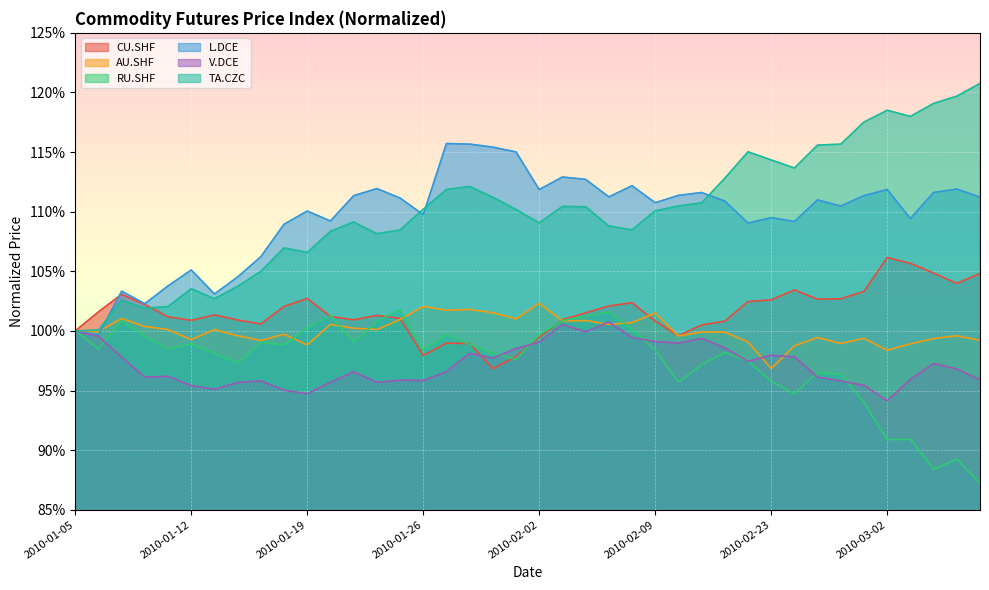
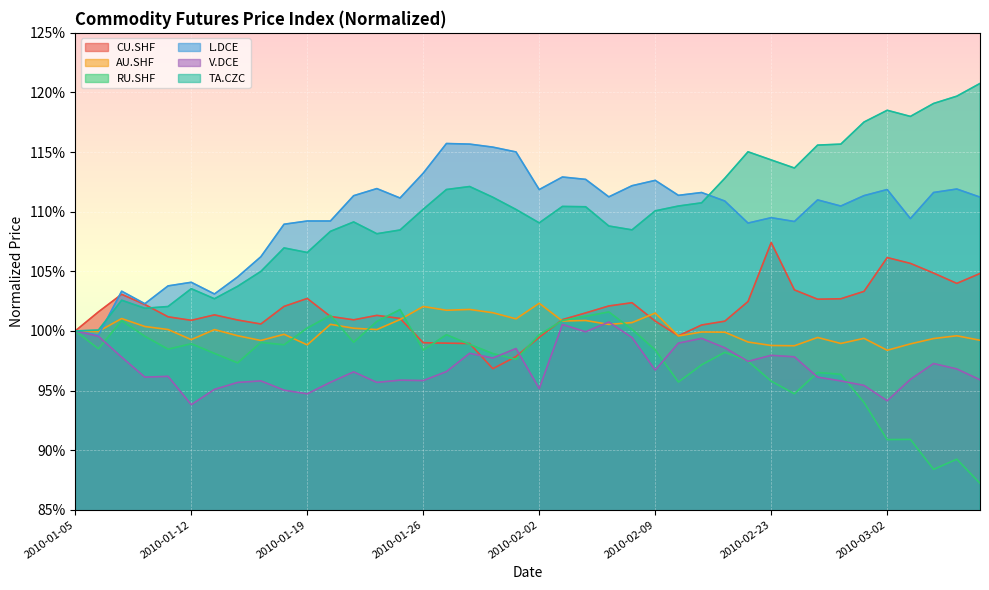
L.DCE, 2010-01-12: 105.1% -> 104.1%
V.DCE, 2010-01-12: 95.4% -> 93.8%
L.DCE, 2010-01-19: 110.1% -> 109.2%
CU.SHF, 2010-01-26: 97.9% -> 99.0%
L.DCE, 2010-01-26: 109.7% -> 113.2%
V.DCE, 2010-02-02: 99.1% -> 95.2%
L.DCE, 2010-02-09: 110.7% -> 112.6%
V.DCE, 2010-02-09: 99.1% -> 96.7%
CU.SHF, 2010-02-23: 102.6% -> 107.4%
AU.SHF, 2010-02-23: 96.8% -> 98.8%
